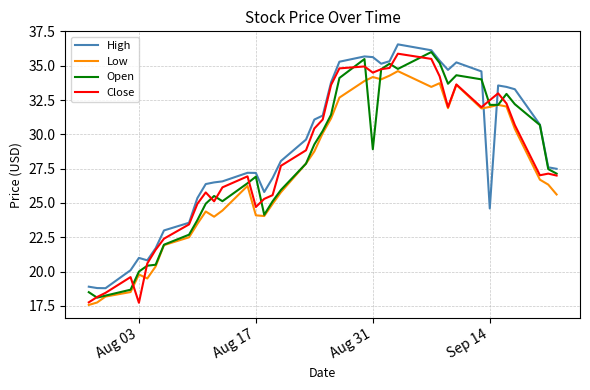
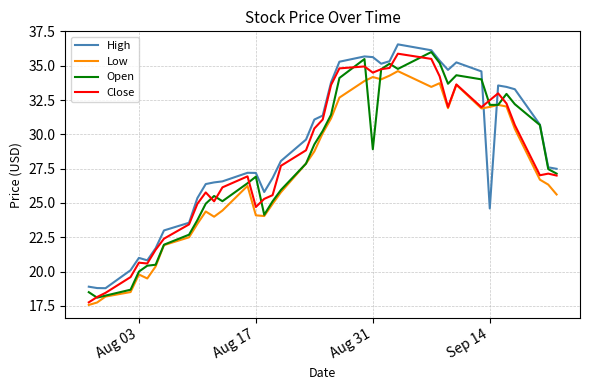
Close, Aug 03: 17.7 -> 20.6
